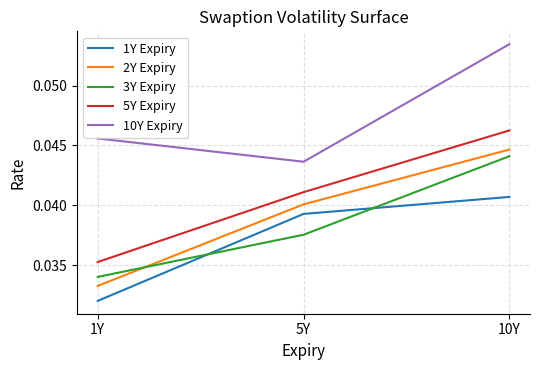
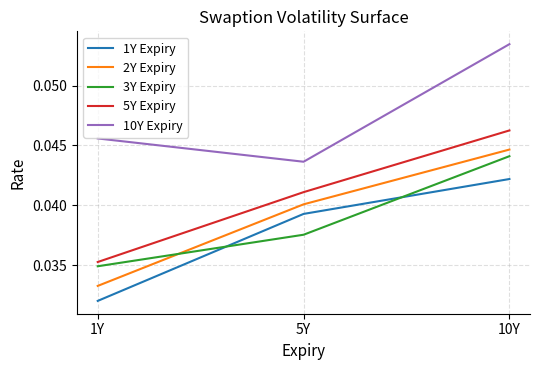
3Y Expiry, 1Y: 0.0340 -> 0.0349
1Y Expiry, 10Y: 0.0407 -> 0.0422
